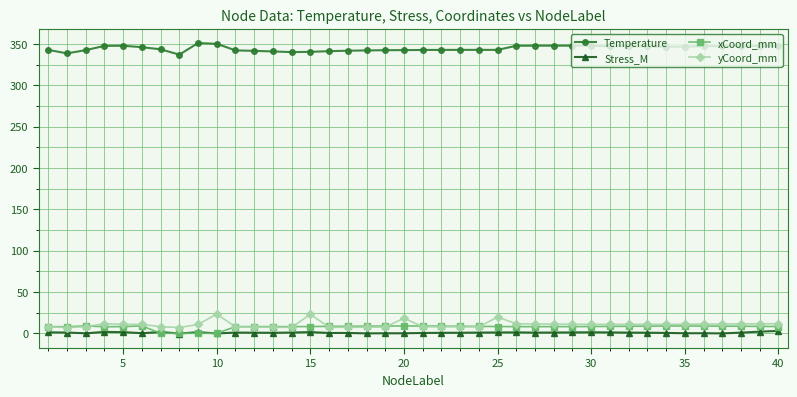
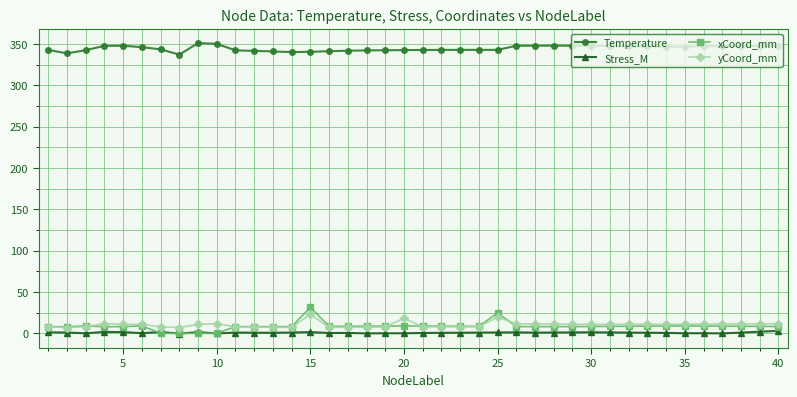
yCoord_mm, 10: 20 -> 10
xCoord_mm, 15: 10 -> 30
xCoord_mm, 25: 10 -> 20
